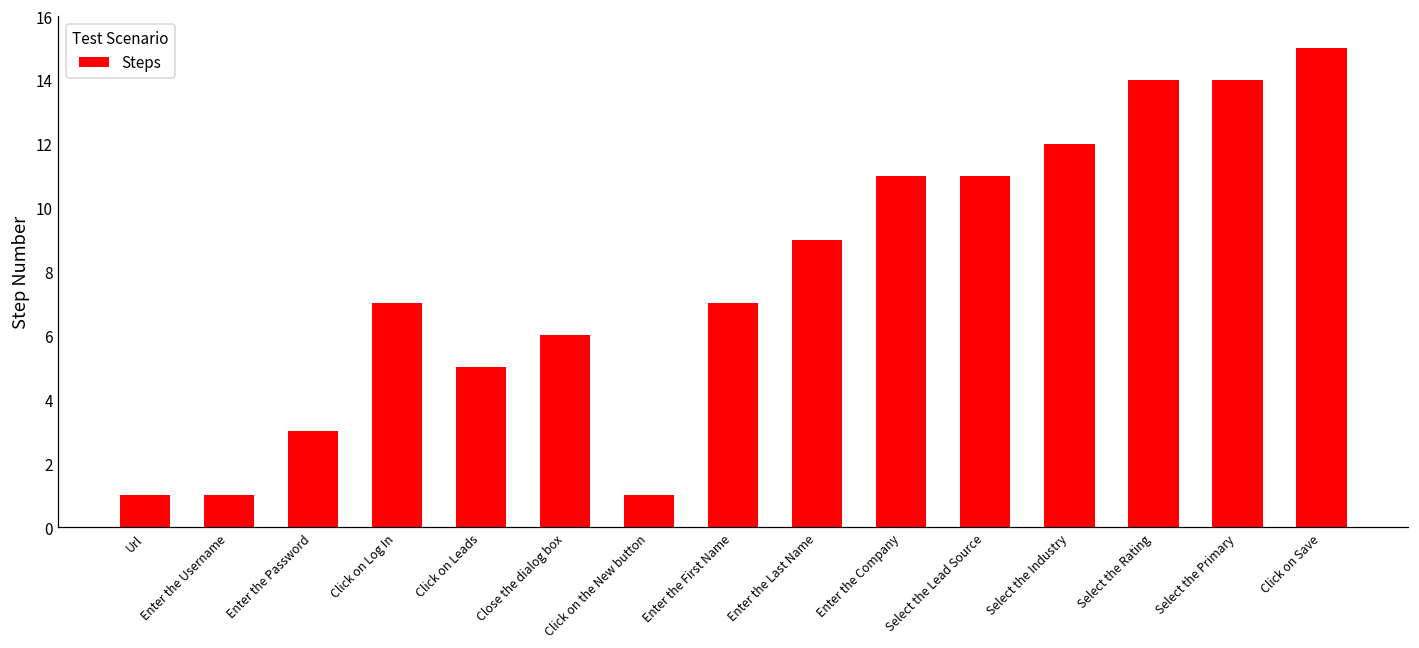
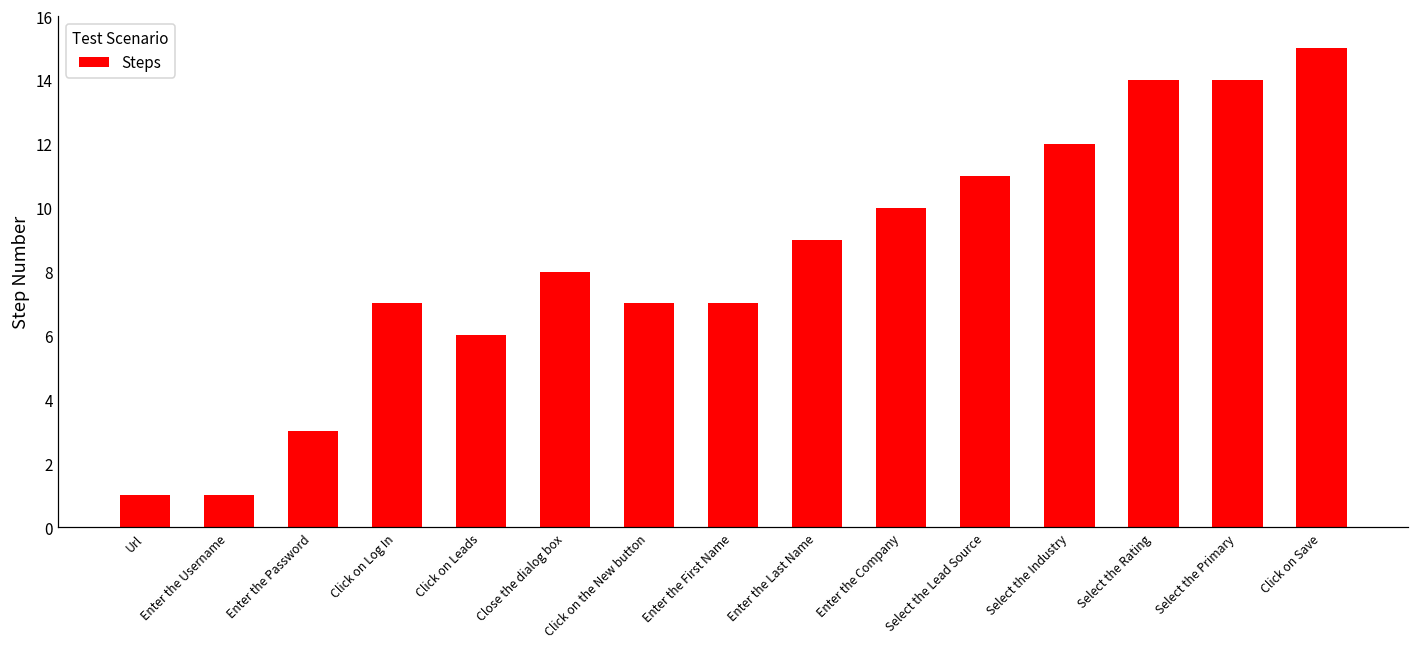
Click on Leads: 5 -> 6
Close the dialog box: 6 -> 8
Click on the New button: 1 -> 7
Enter the Company: 11 -> 10
